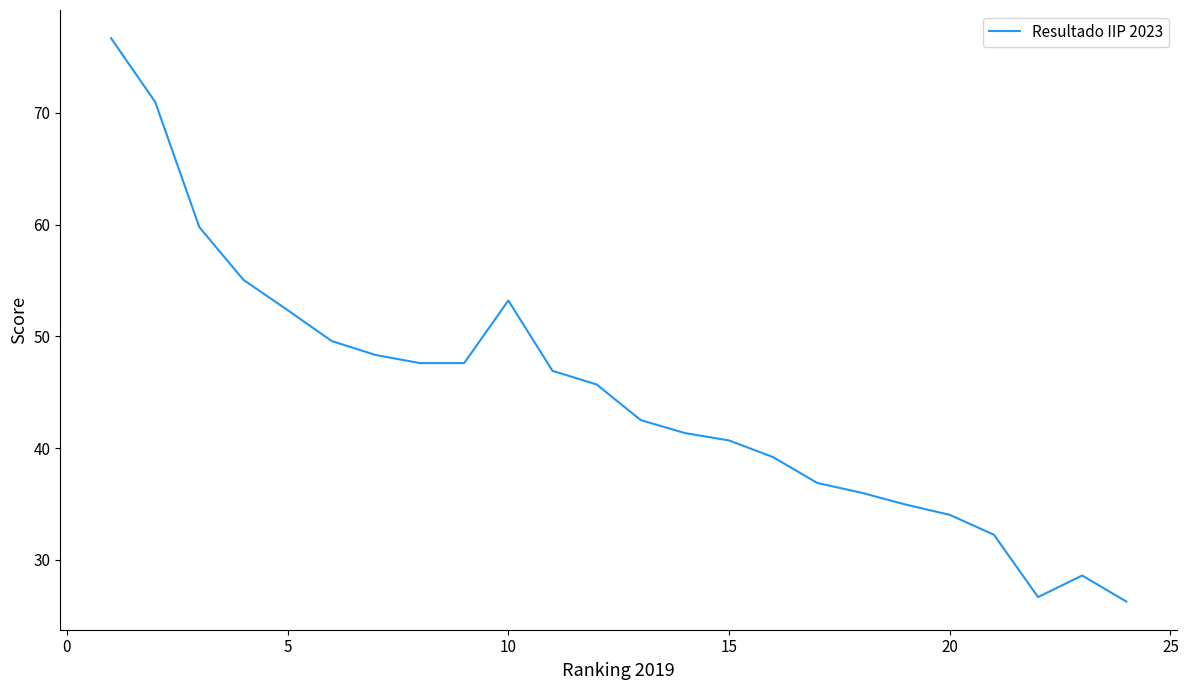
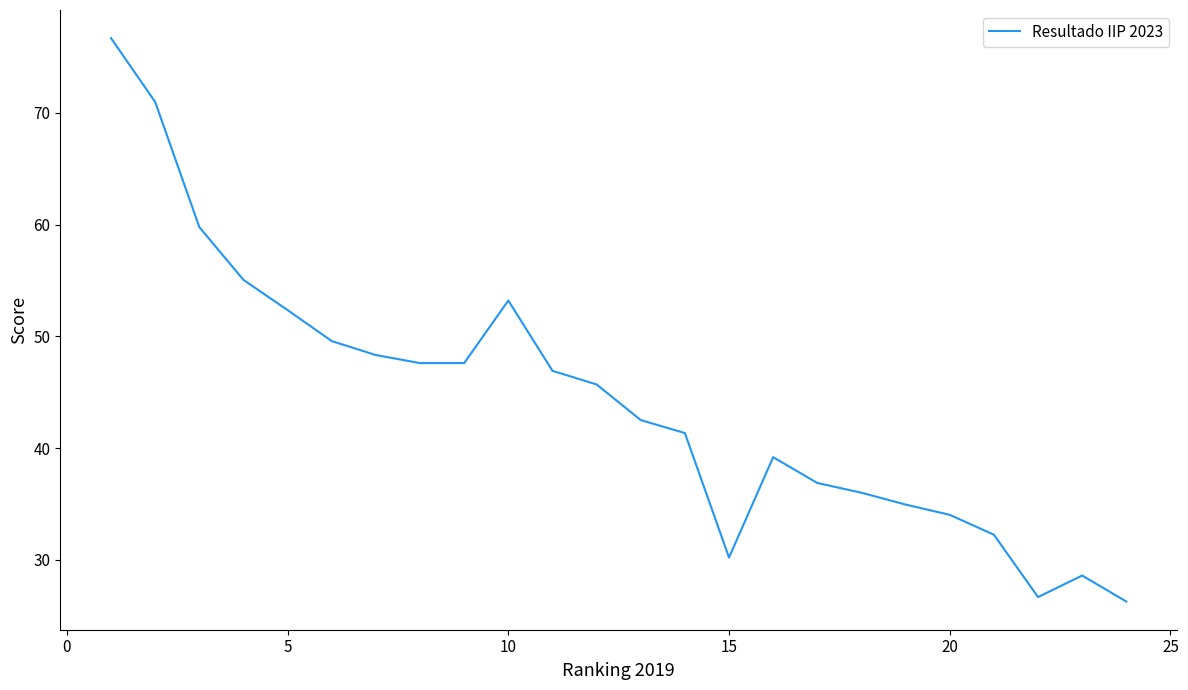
15: 40.7 -> 30.2
